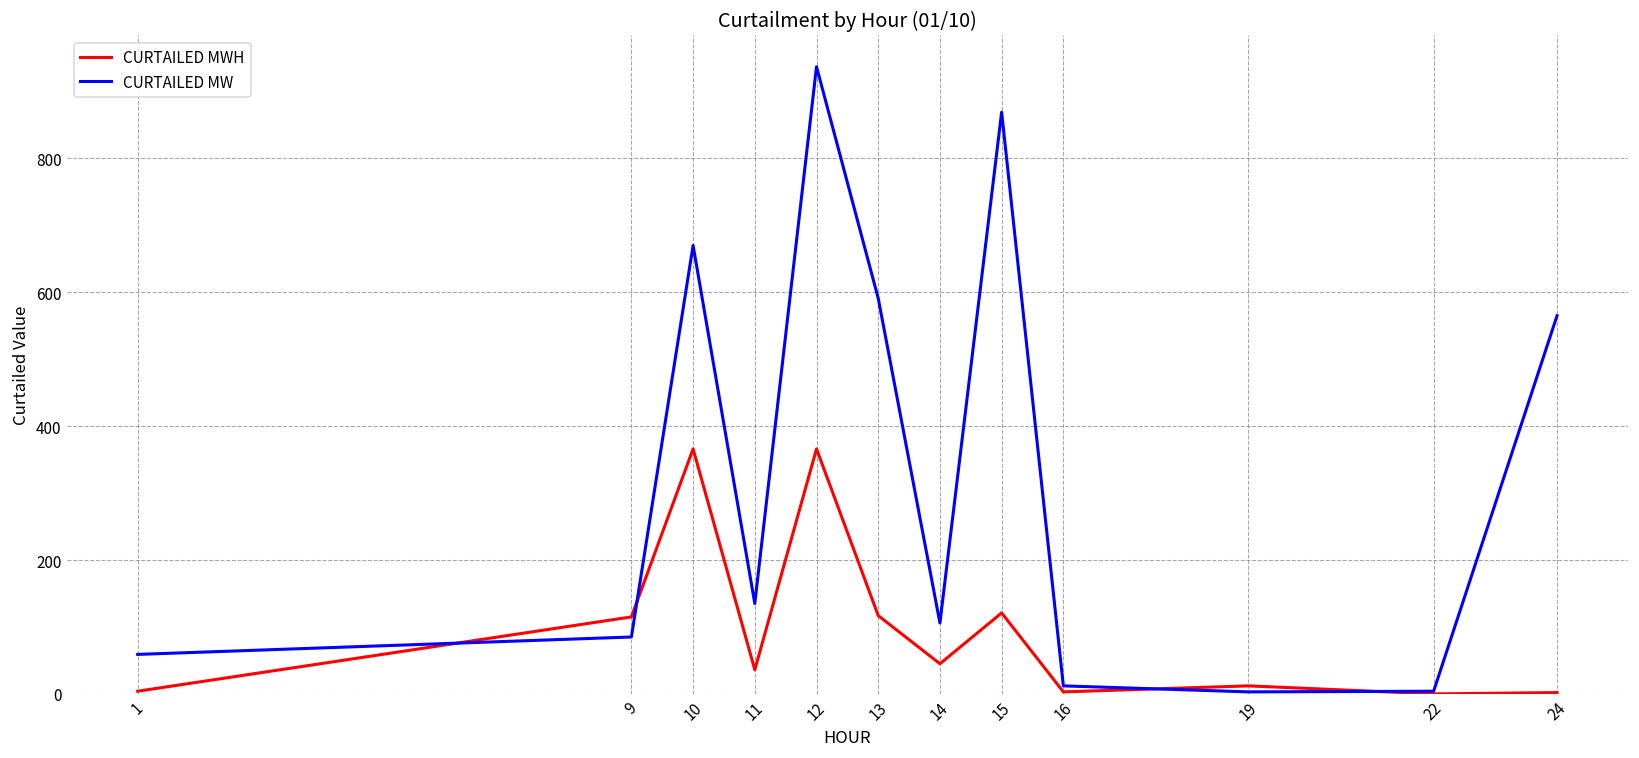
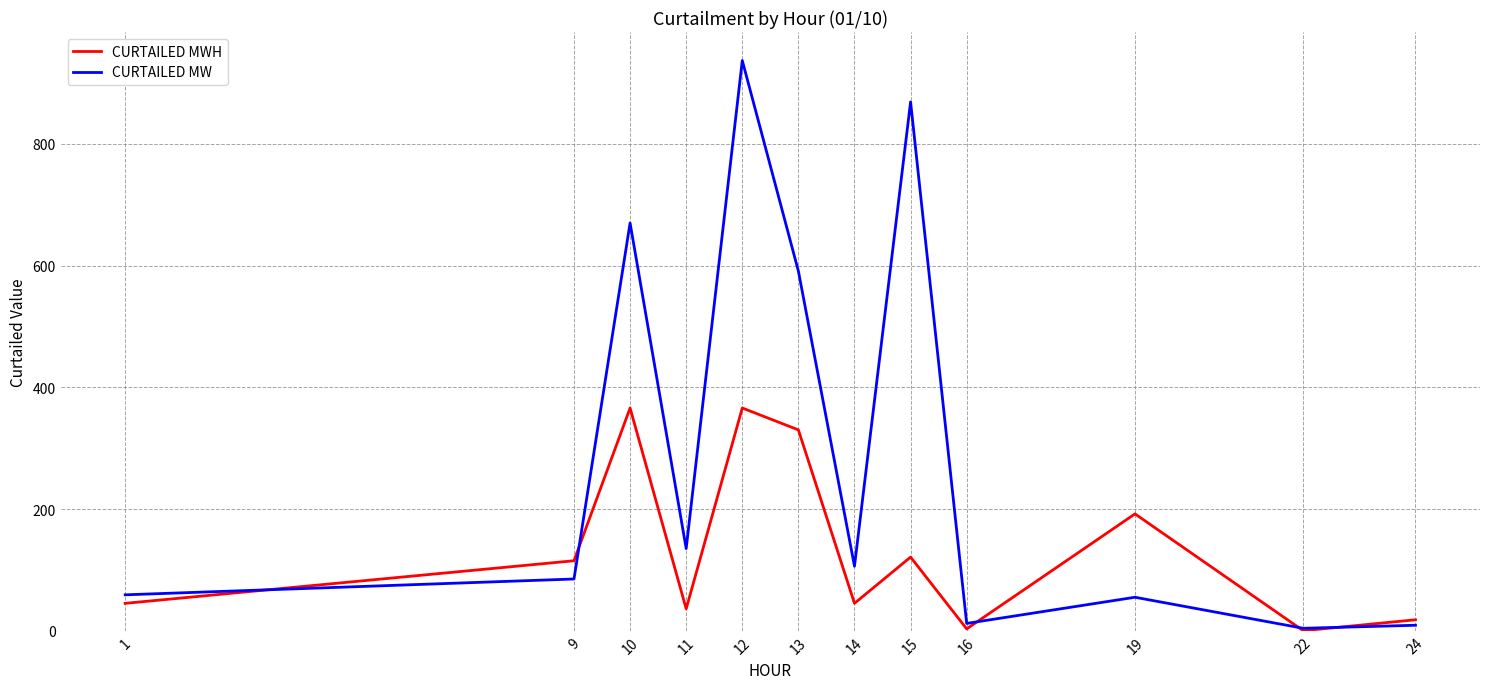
CURTAILED MWH, 1: 0 -> 50
CURTAILED MWH, 13: 120 -> 330
CURTAILED MWH, 19: 10 -> 190
CURTAILED MW, 19: 0 -> 60
CURTAILED MWH, 24: 0 -> 20
CURTAILED MW, 24: 570 -> 10
